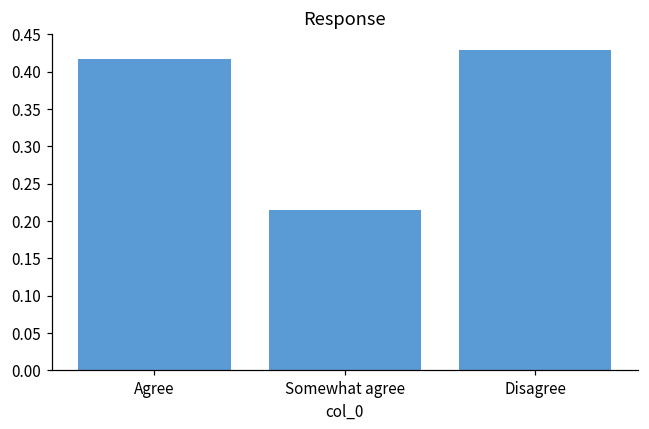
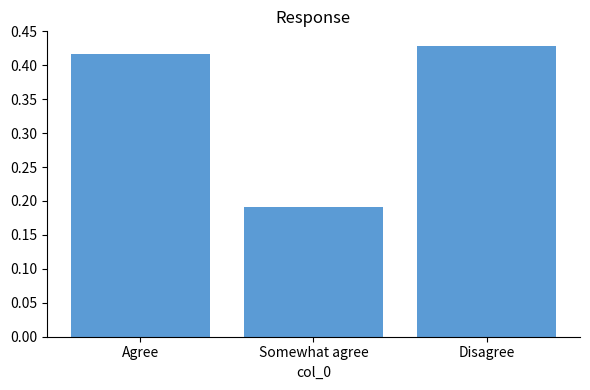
Somewhat agree: 0.22 -> 0.19
